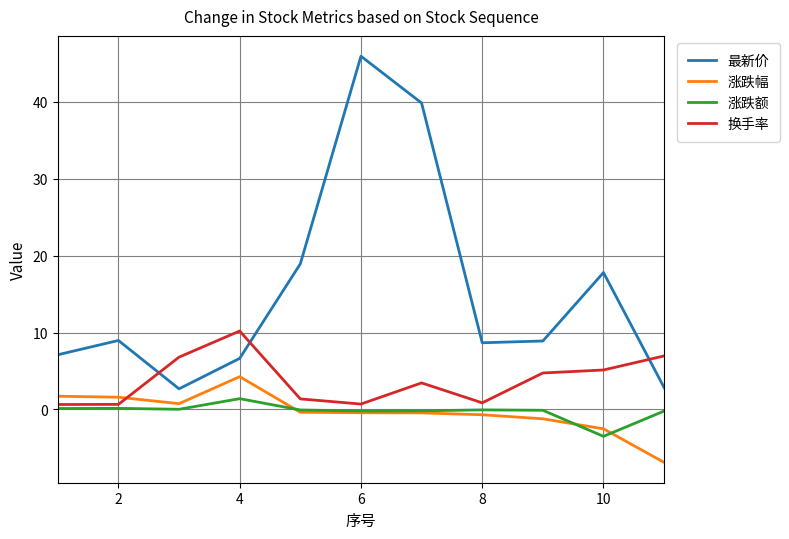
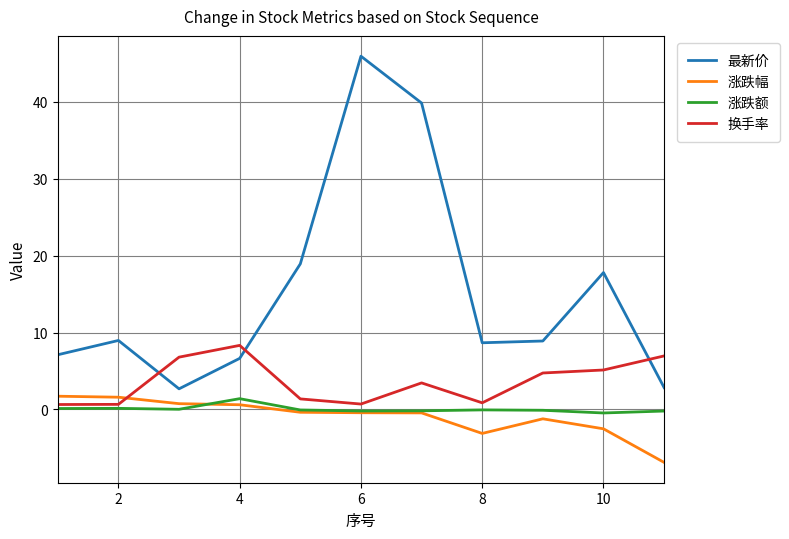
涨跌幅, 4: 4 -> 1
换手率, 4: 10 -> 8
涨跌幅, 8: -1 -> -3
涨跌额, 10: -4 -> 0
